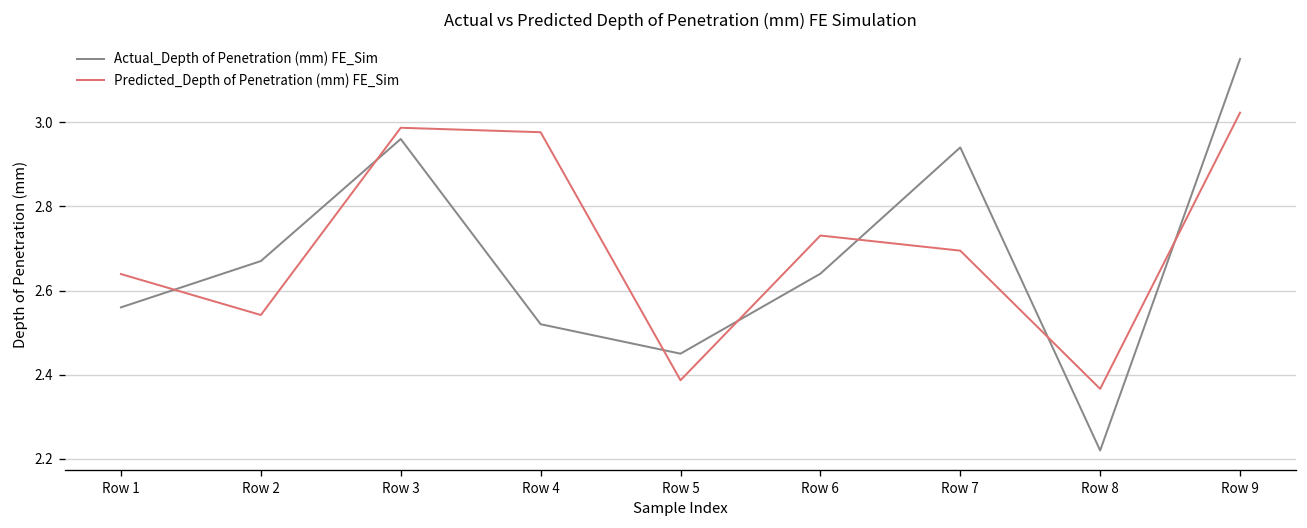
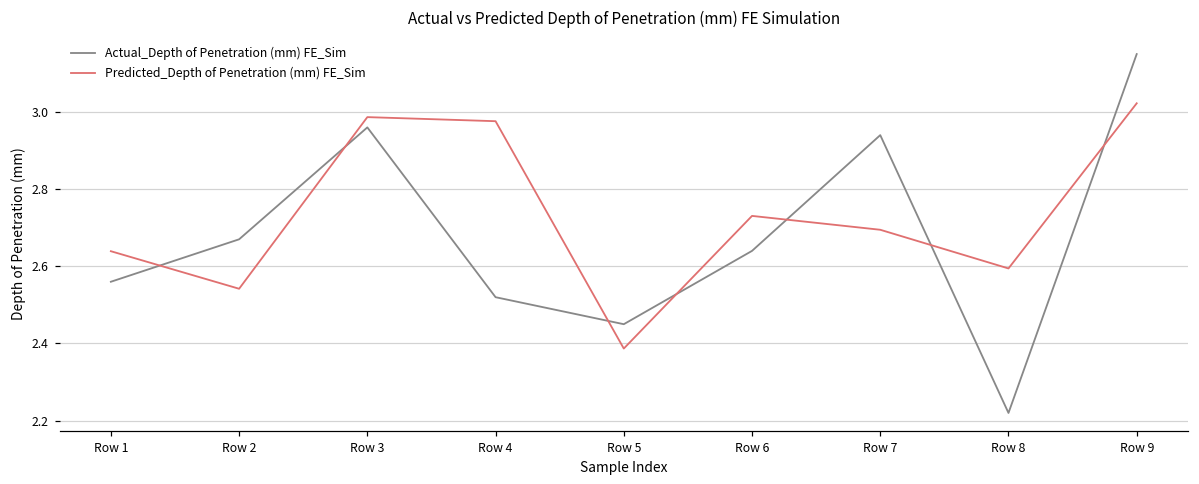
Predicted_Depth of Penetration (mm) FE_Sim, Row 8: 2.37 -> 2.59
